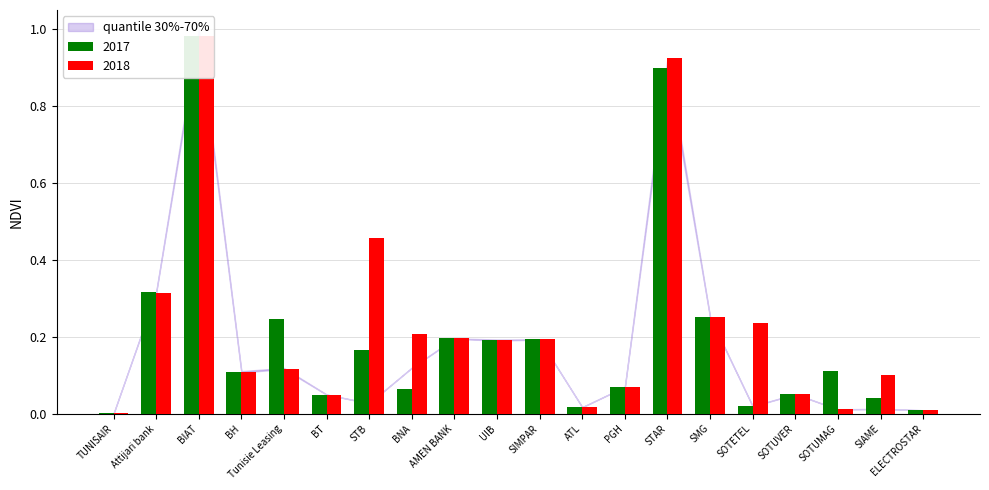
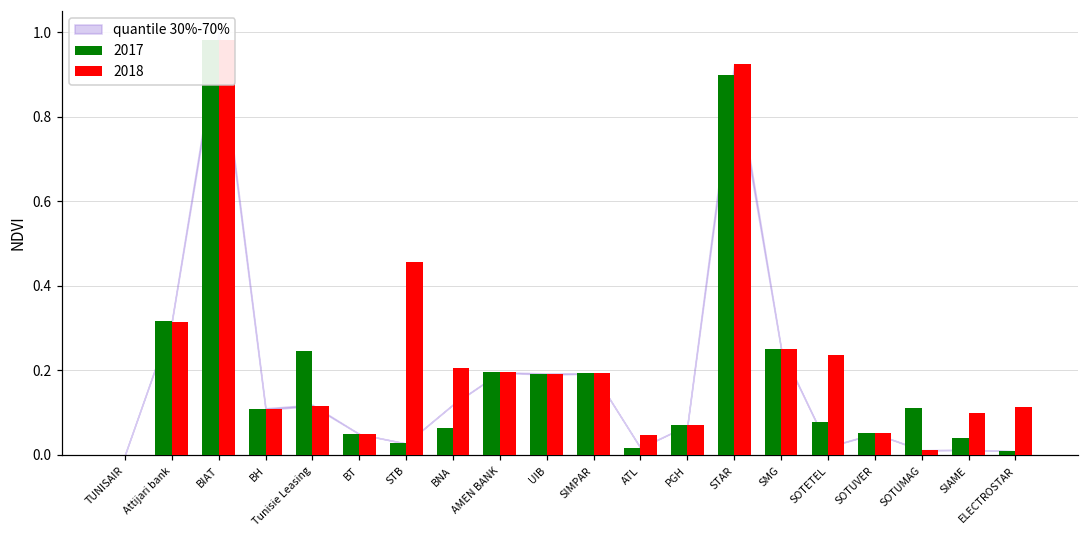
2017, STB: 0.17 -> 0.03
2018, ATL: 0.02 -> 0.05
2017, SOTETEL: 0.02 -> 0.08
2018, ELECTROSTAR: 0.01 -> 0.11
